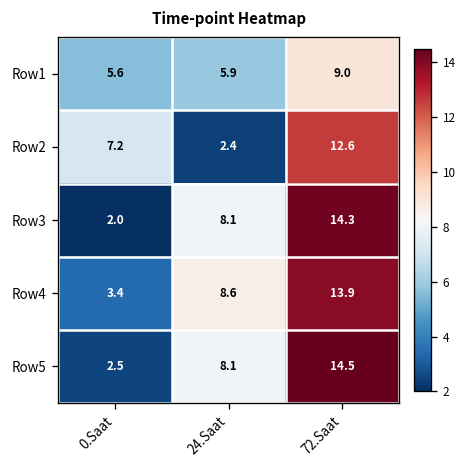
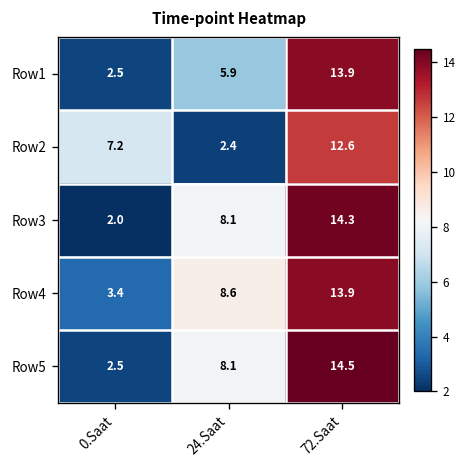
Row1, 0.Saat: 5.6 -> 2.5
Row1, 72.Saat: 9.0 -> 13.9
